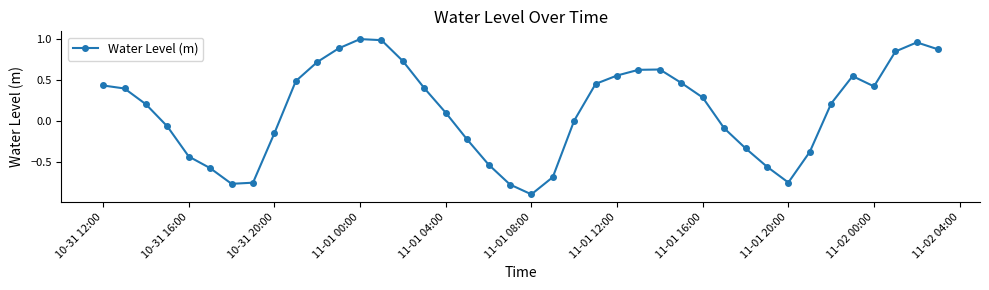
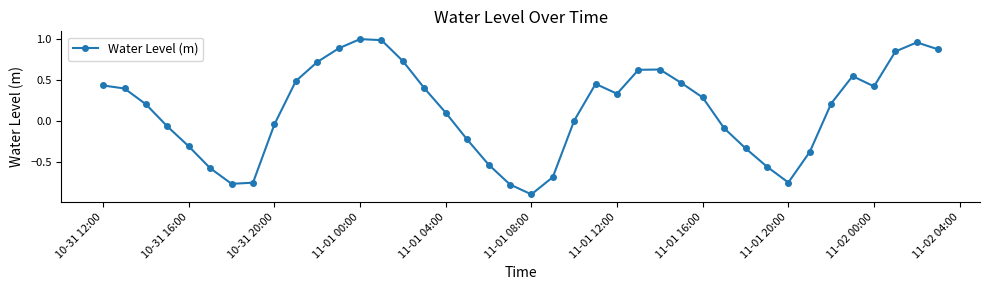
10-31 16:00: -0.4 -> -0.3
10-31 20:00: -0.1 -> 0.0
11-01 12:00: 0.6 -> 0.3
